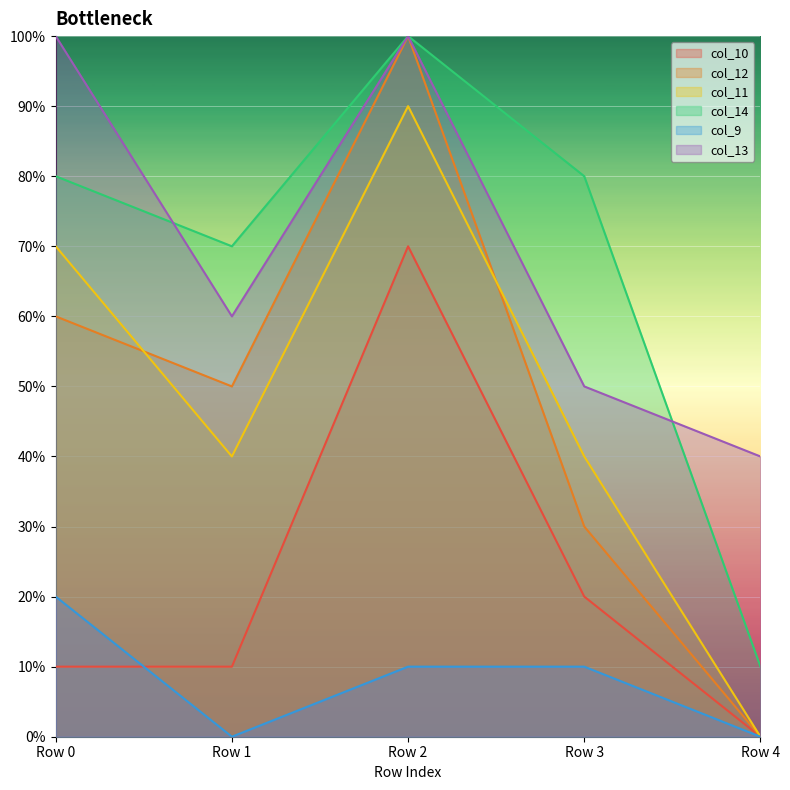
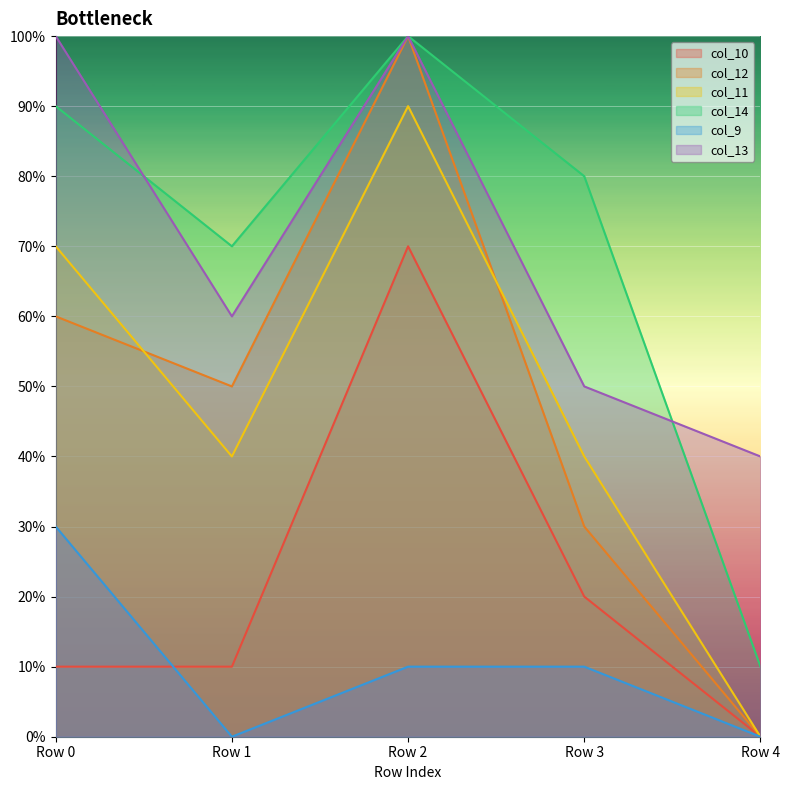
col_14, Row 0: 80% -> 90%
col_9, Row 0: 20% -> 30%
